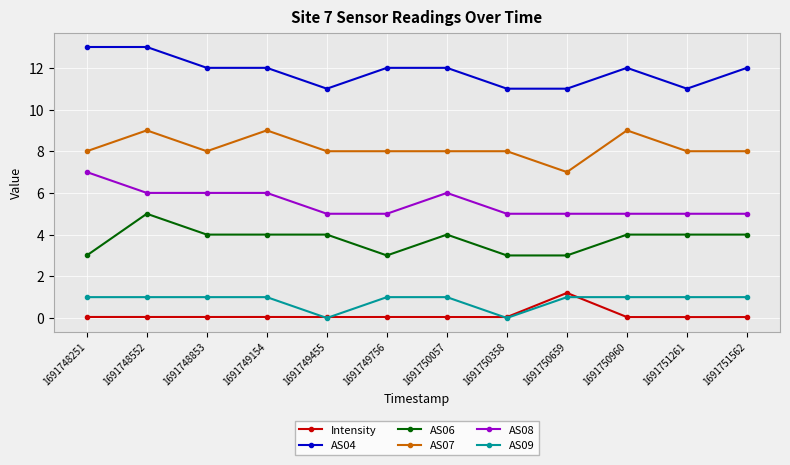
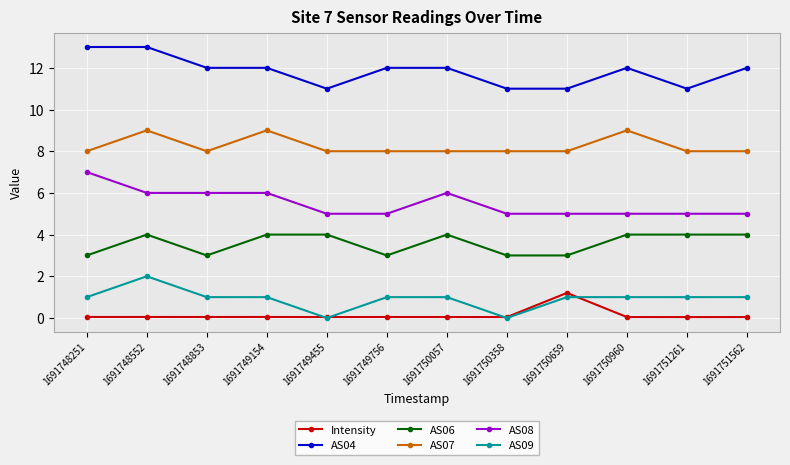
AS06, 1691748552: 5 -> 4
AS09, 1691748552: 1 -> 2
AS06, 1691748853: 4 -> 3
AS07, 1691750659: 7 -> 8
